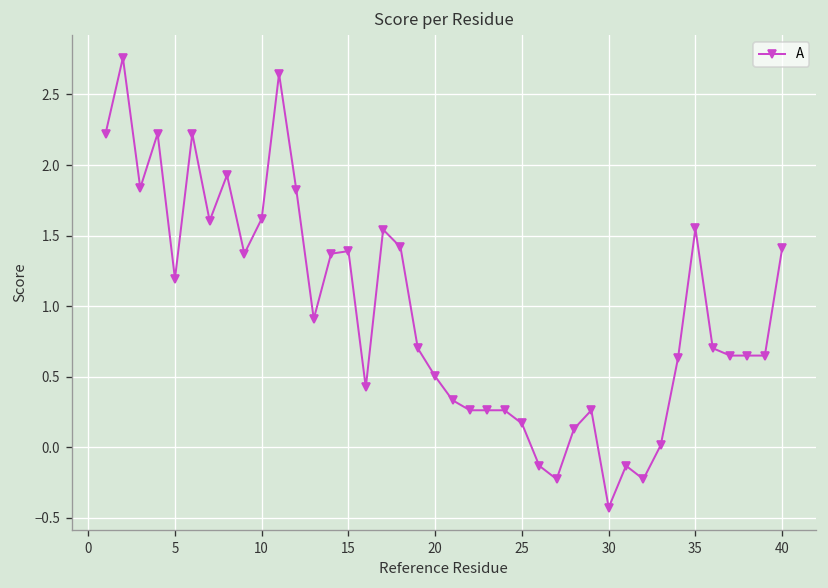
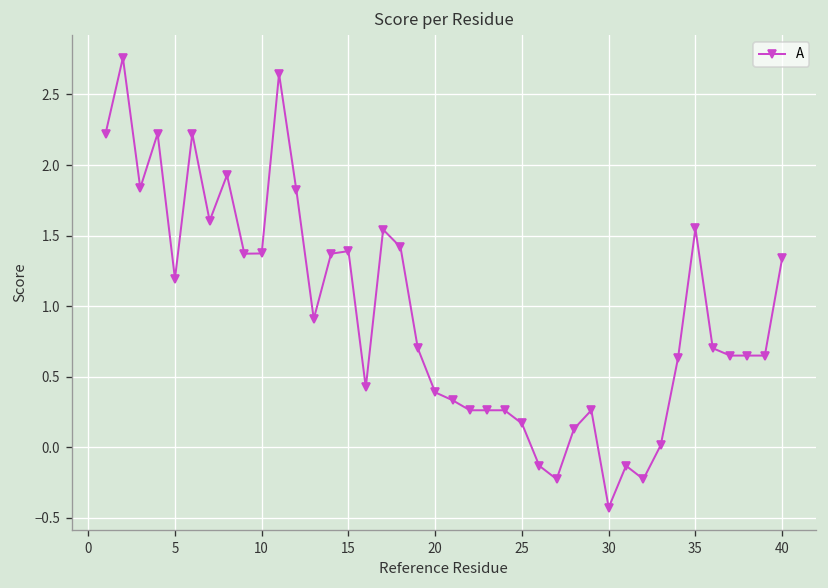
10: 1.62 -> 1.37
20: 0.50 -> 0.39
40: 1.41 -> 1.34
